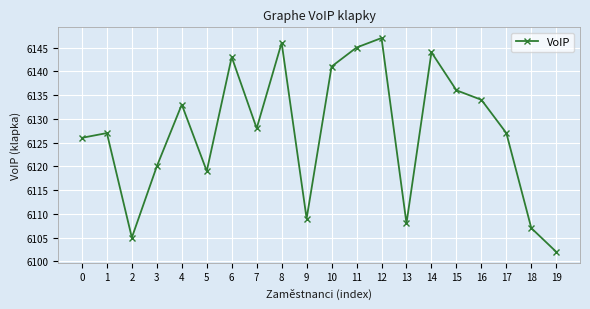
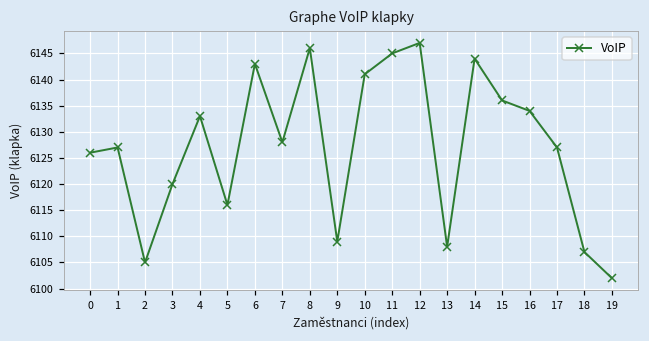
5: 6119 -> 6116
